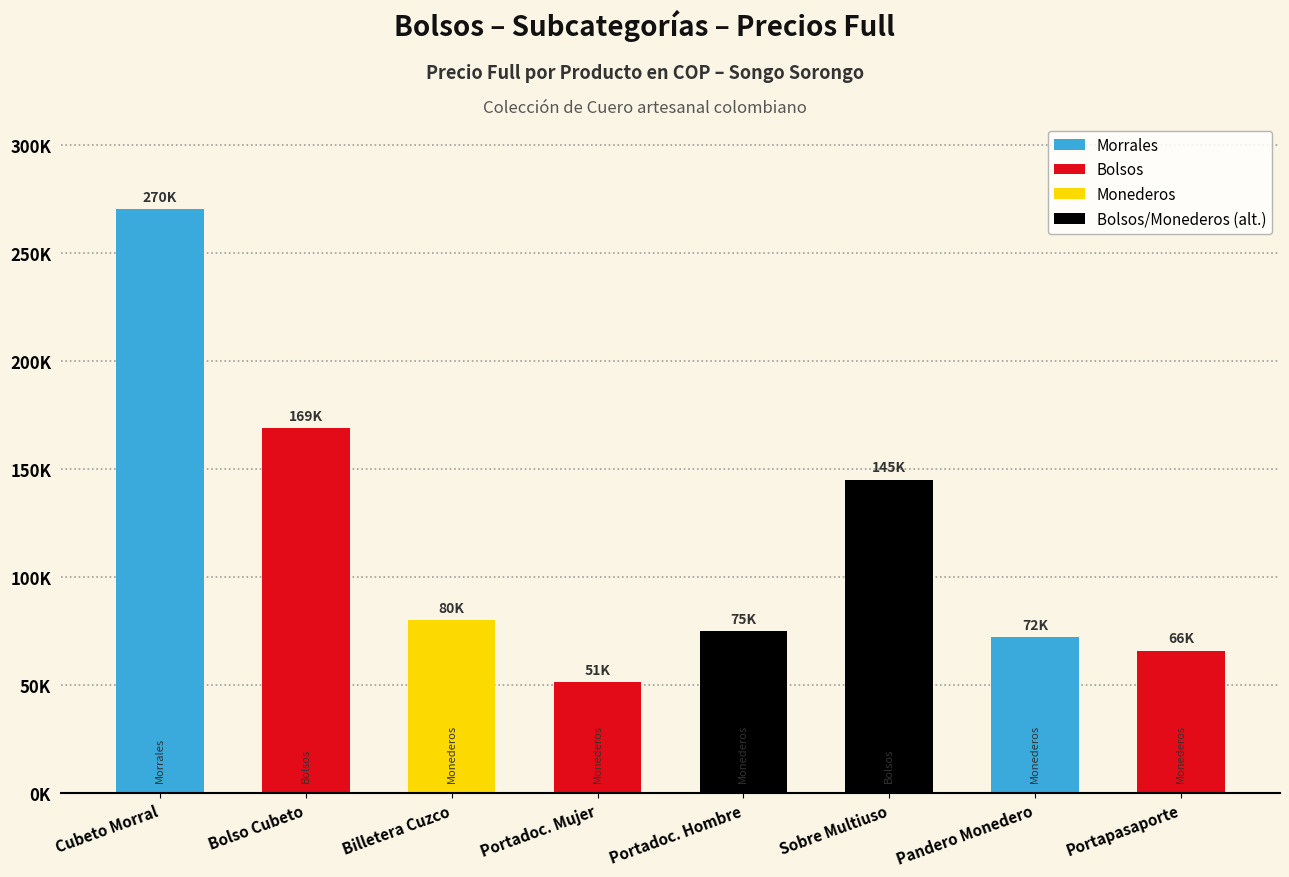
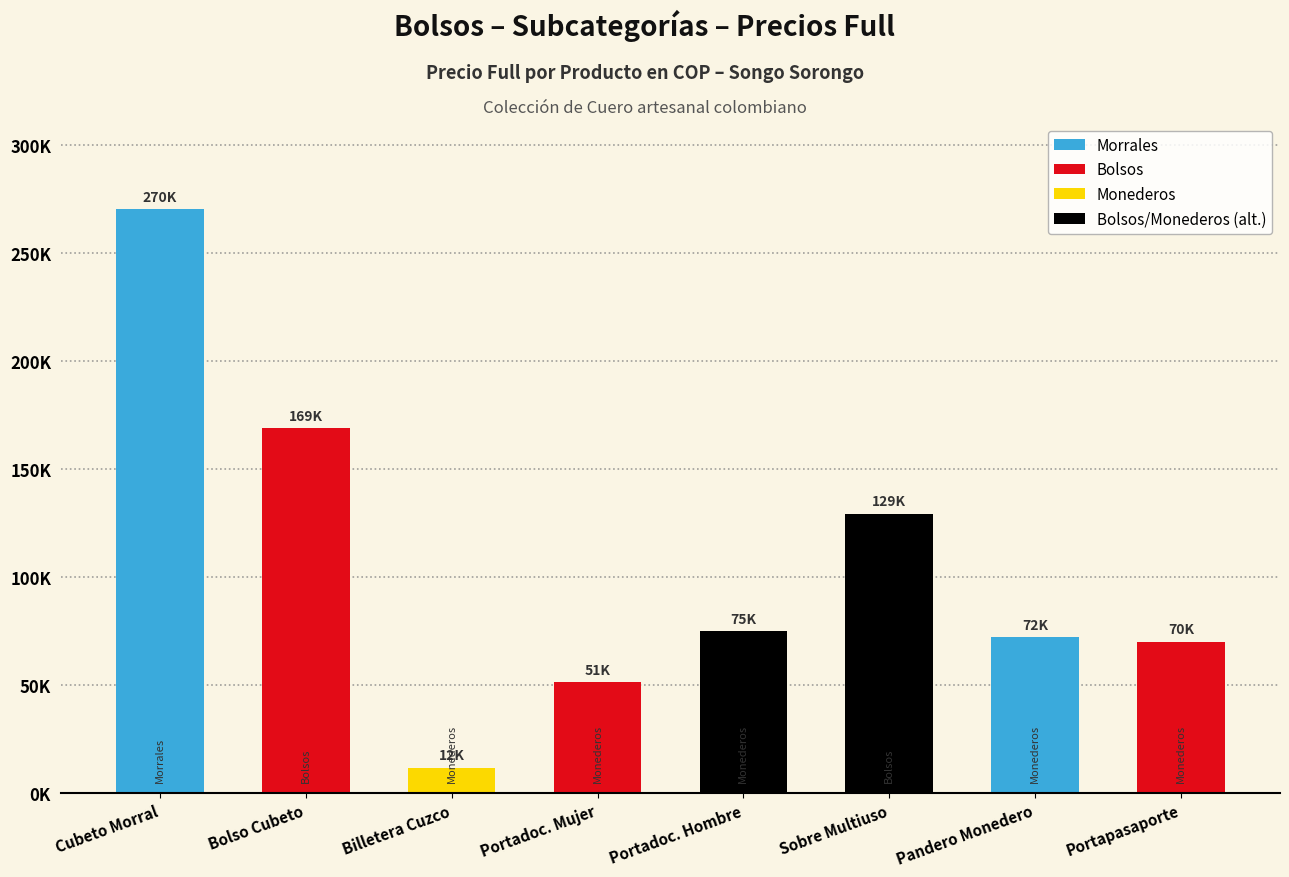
Billetera Cuzco: 80K -> 12K
Sobre Multiuso: 145K -> 129K
Portapasaporte: 66K -> 70K
